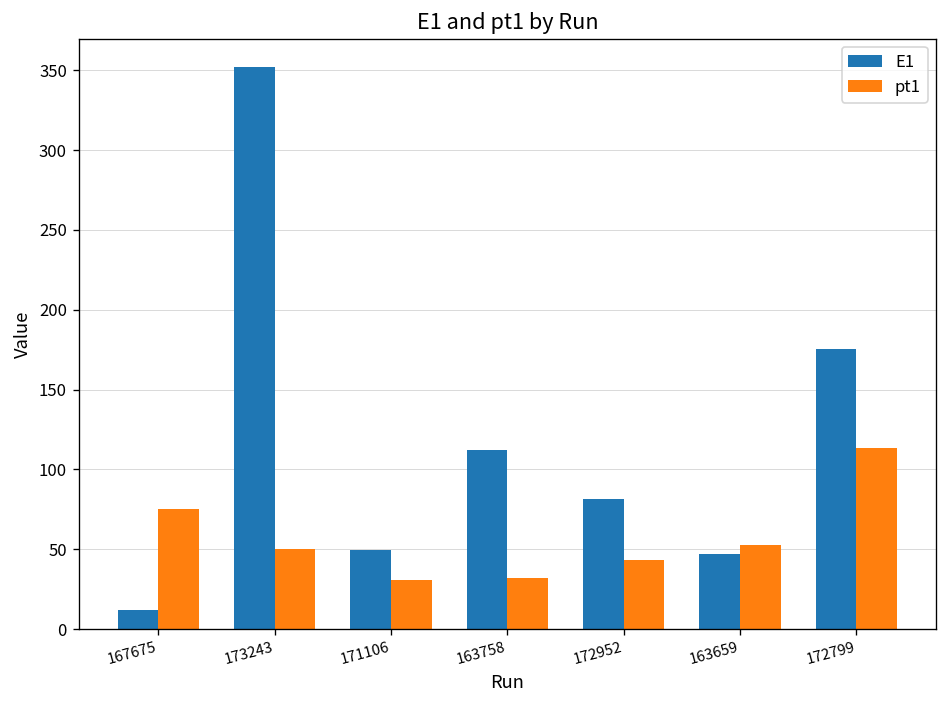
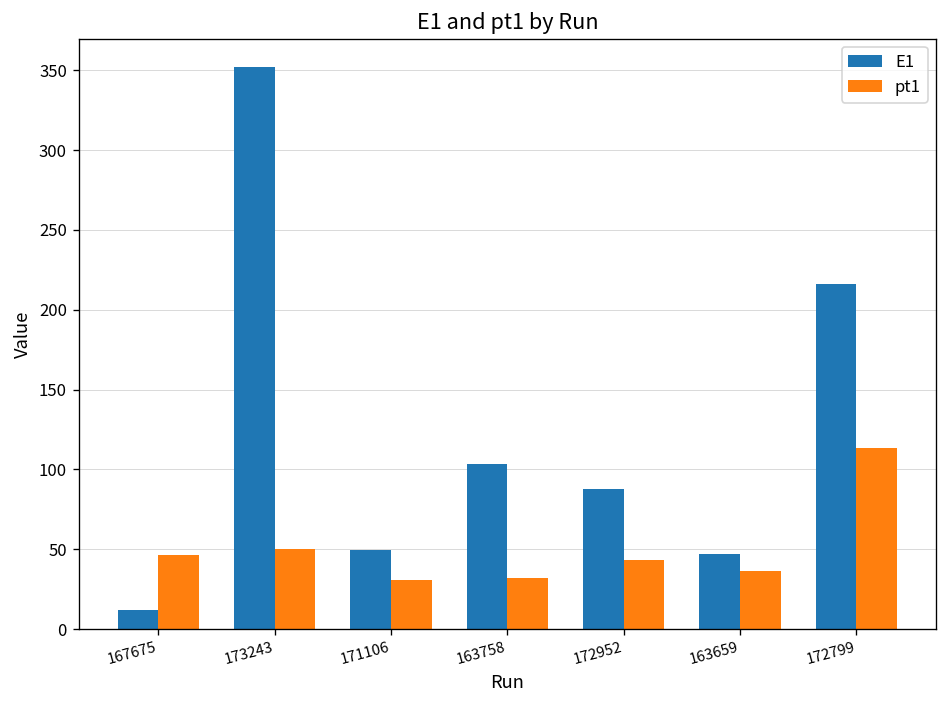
pt1, 167675: 76 -> 46
E1, 163758: 112 -> 104
E1, 172952: 81 -> 88
pt1, 163659: 53 -> 36
E1, 172799: 175 -> 216
